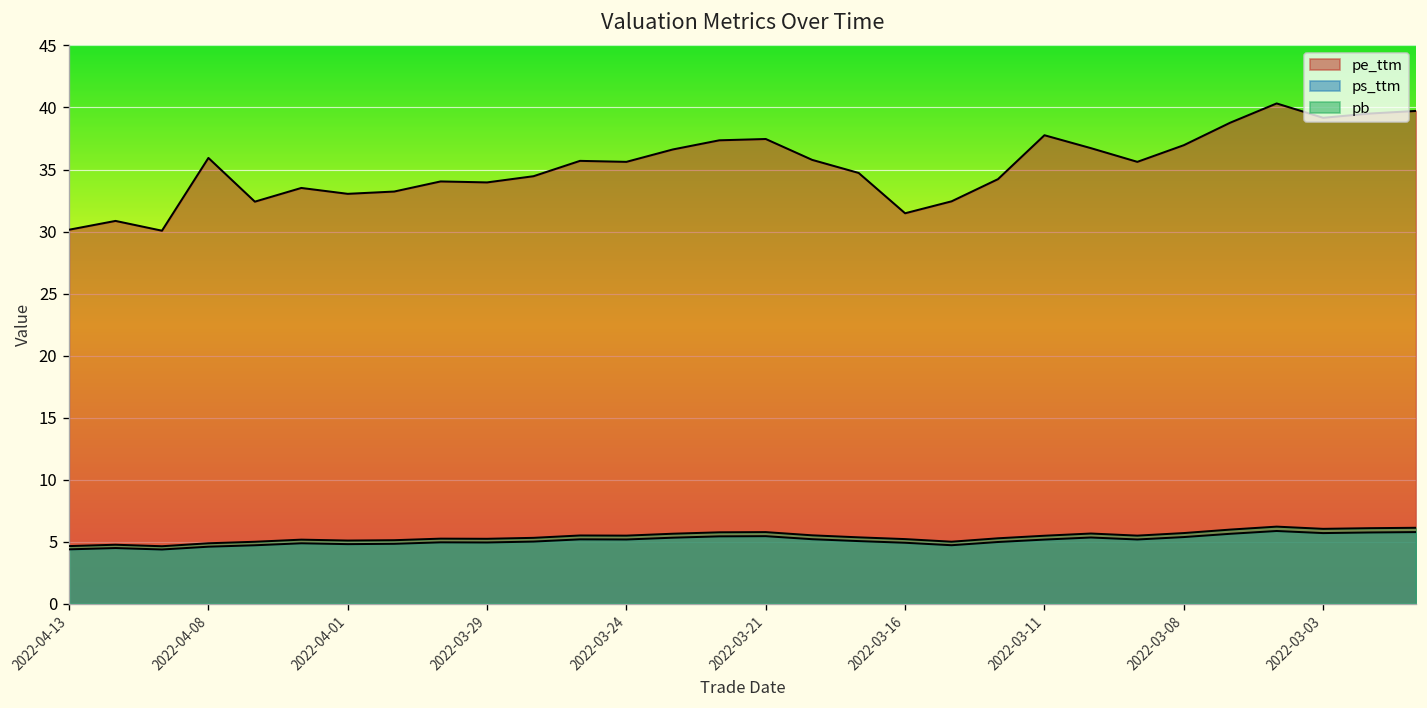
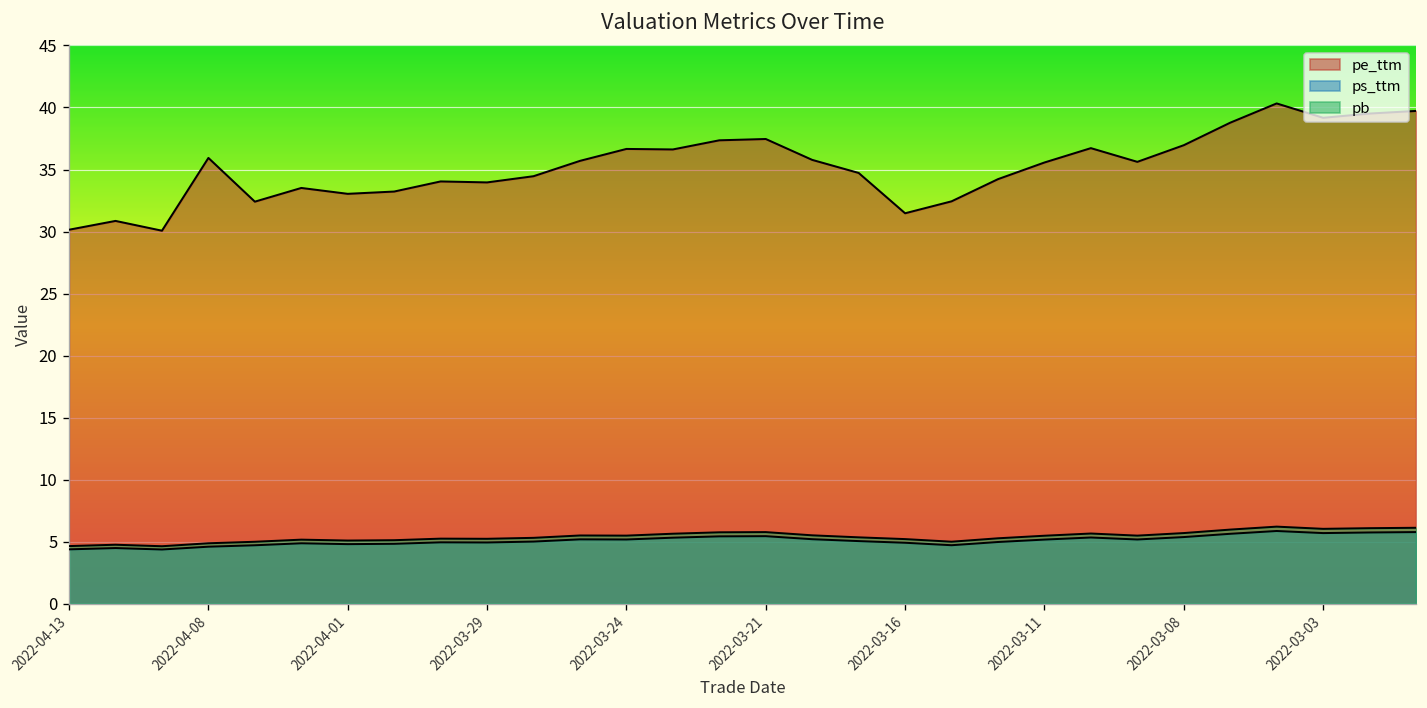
pe_ttm, 2022-03-24: 35.6 -> 36.7
pe_ttm, 2022-03-11: 37.8 -> 35.6
